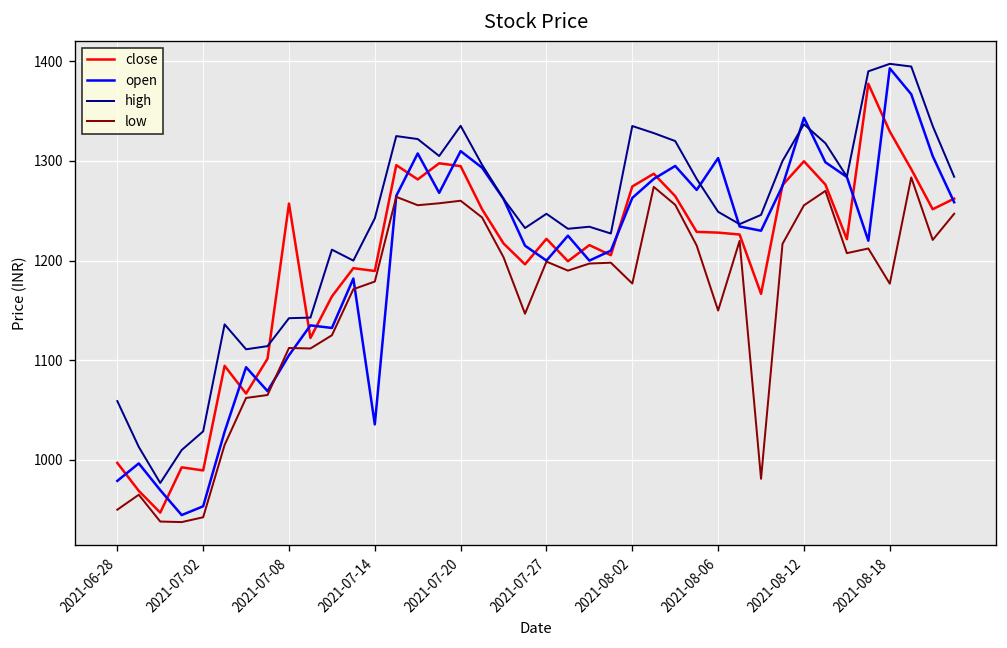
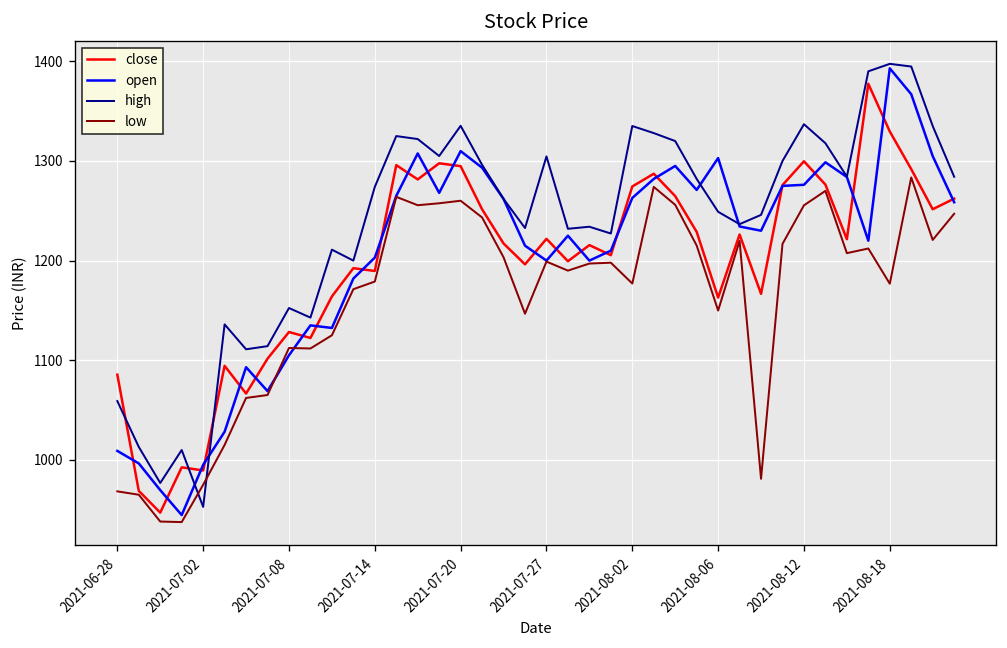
close, 2021-06-28: 1000 -> 1090
open, 2021-06-28: 980 -> 1010
low, 2021-06-28: 950 -> 970
open, 2021-07-02: 950 -> 1000
high, 2021-07-02: 1030 -> 950
low, 2021-07-02: 940 -> 980
close, 2021-07-08: 1260 -> 1130
high, 2021-07-08: 1140 -> 1150
open, 2021-07-14: 1040 -> 1200
high, 2021-07-14: 1240 -> 1270
high, 2021-07-27: 1250 -> 1300
close, 2021-08-06: 1230 -> 1160
open, 2021-08-12: 1340 -> 1280
